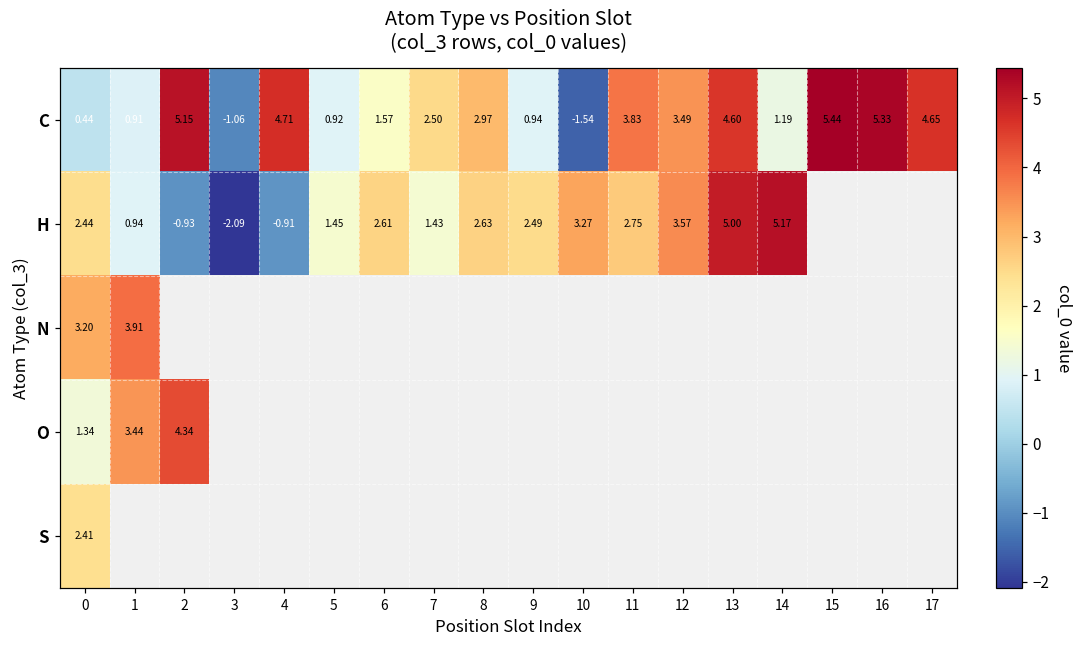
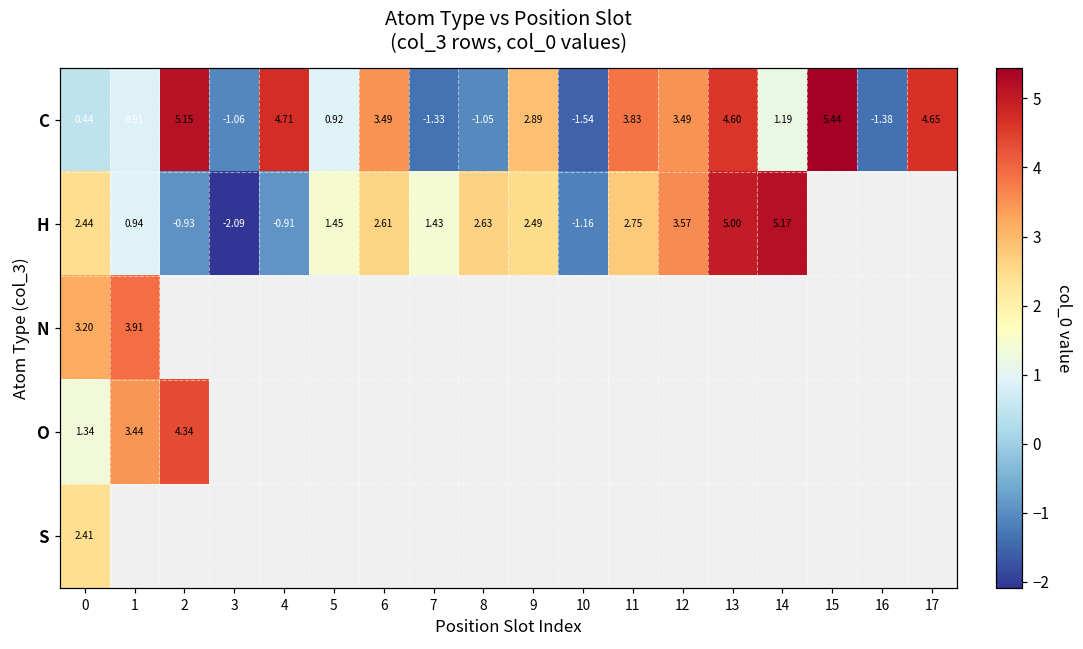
C, 6: 1.57 -> 3.49
C, 7: 2.50 -> -1.33
C, 8: 2.97 -> -1.05
C, 9: 0.94 -> 2.89
C, 16: 5.33 -> -1.38
H, 10: 3.27 -> -1.16
